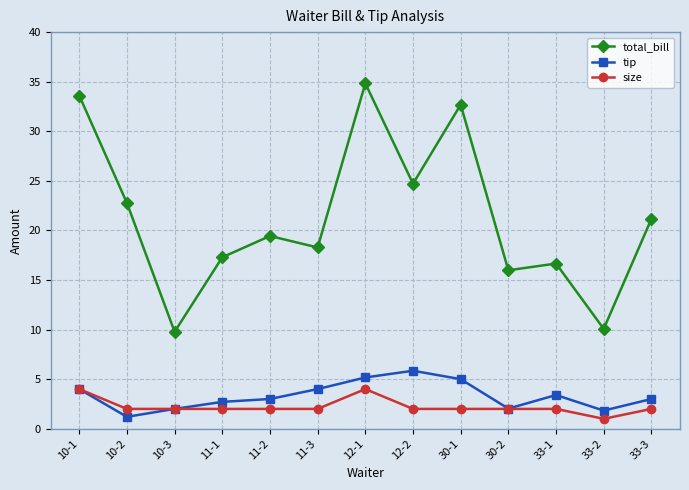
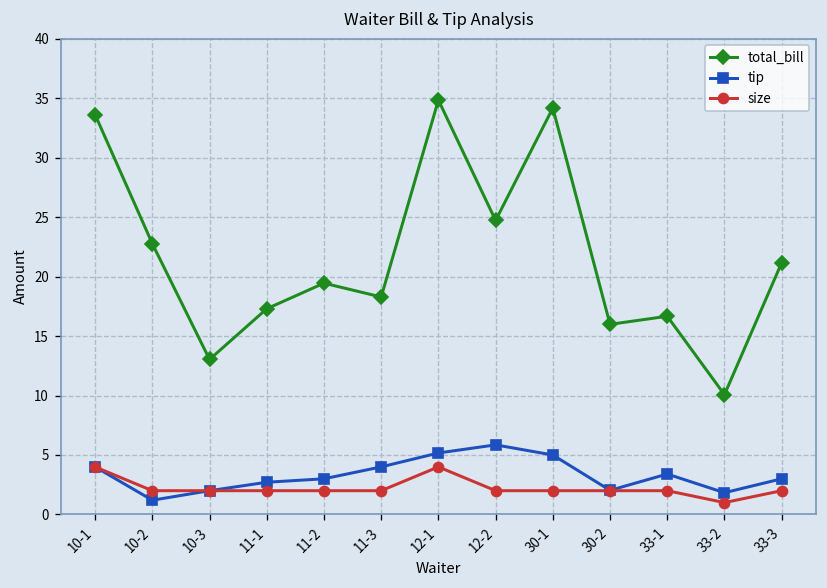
total_bill, 10-3: 10 -> 13
total_bill, 30-1: 33 -> 34
